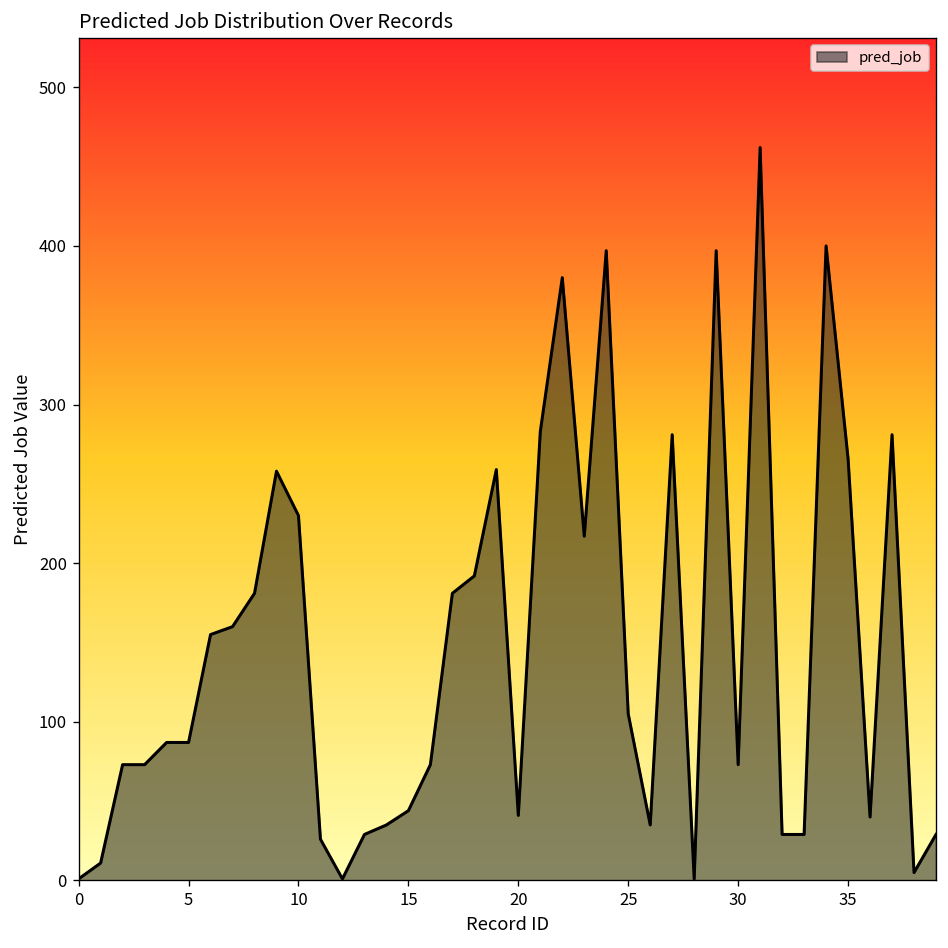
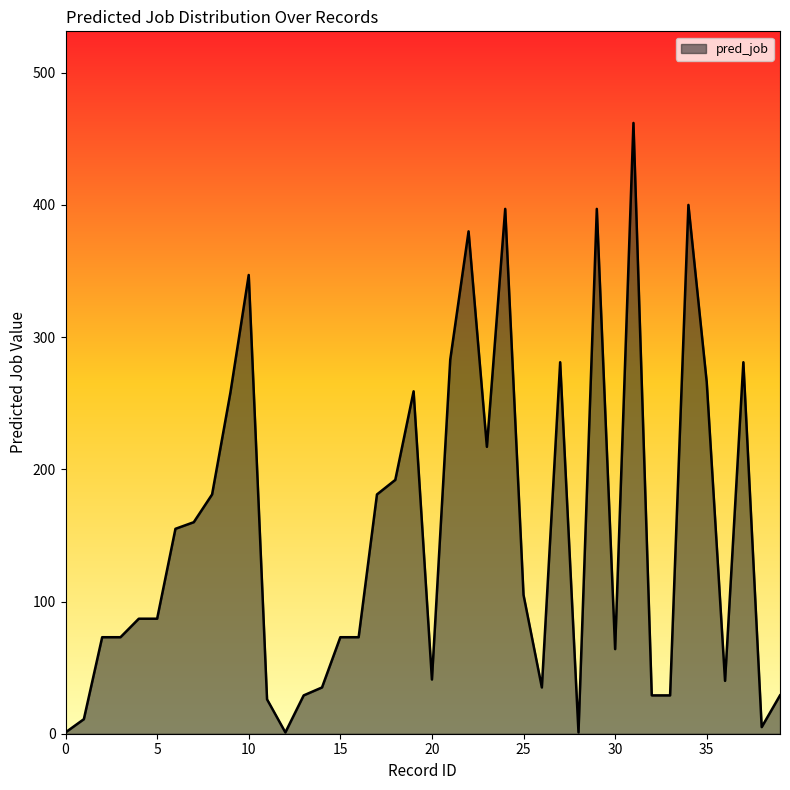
10: 230 -> 347
15: 44 -> 73
30: 73 -> 64
